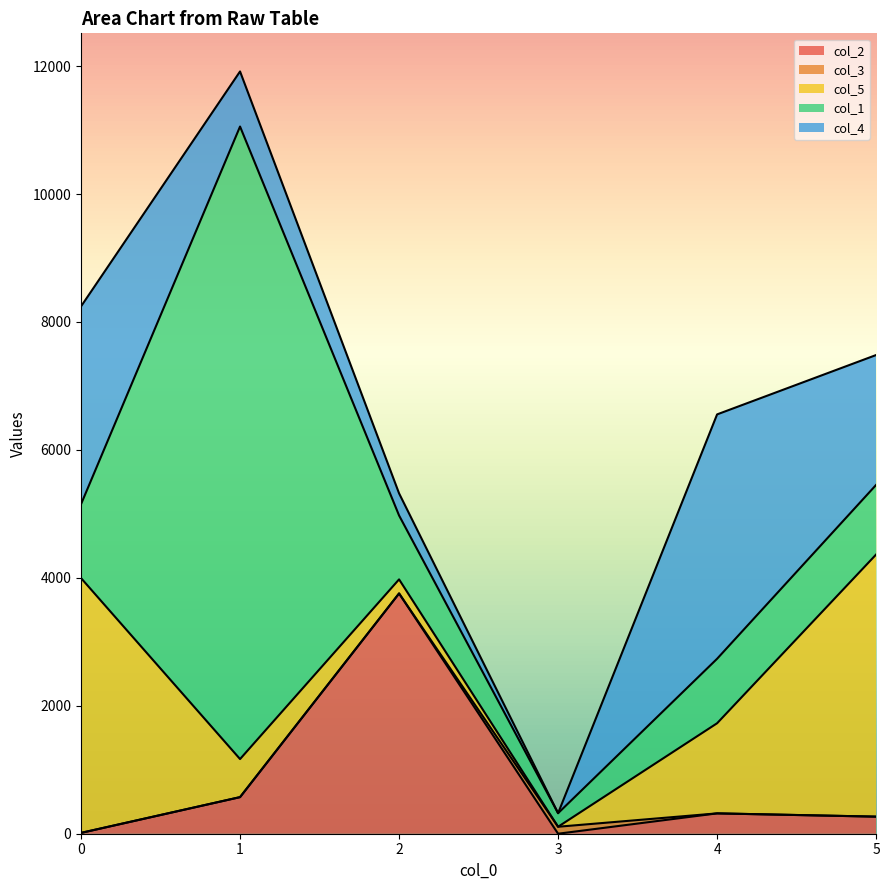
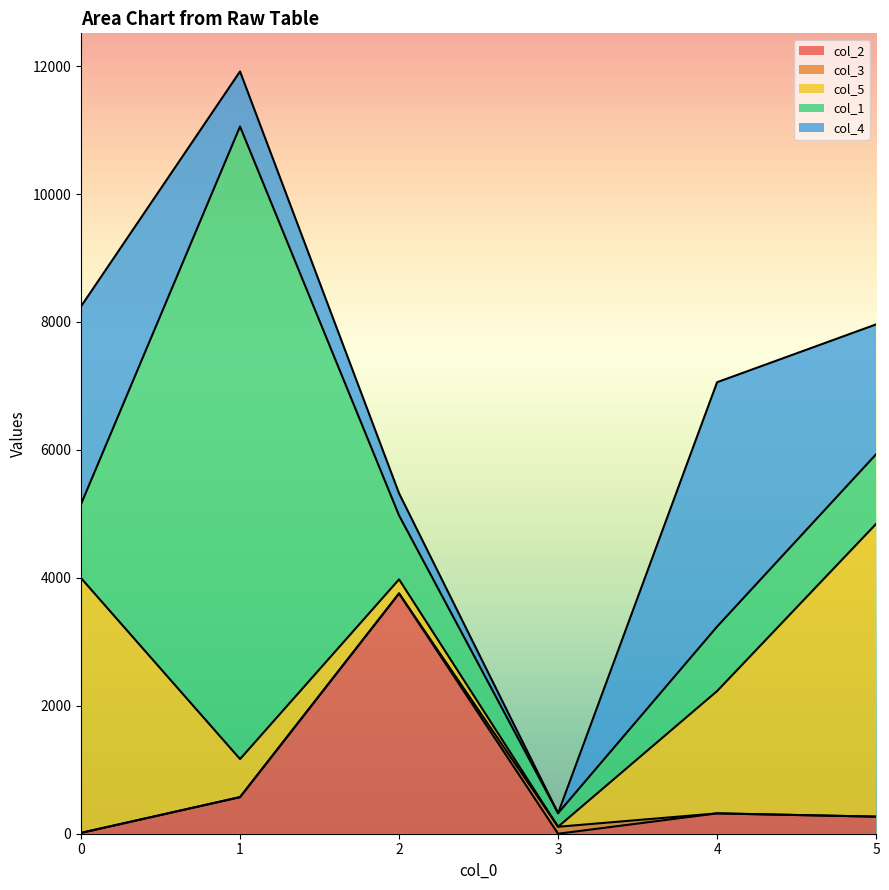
col_5, 4: 1400 -> 1900
col_5, 5: 4100 -> 4600
